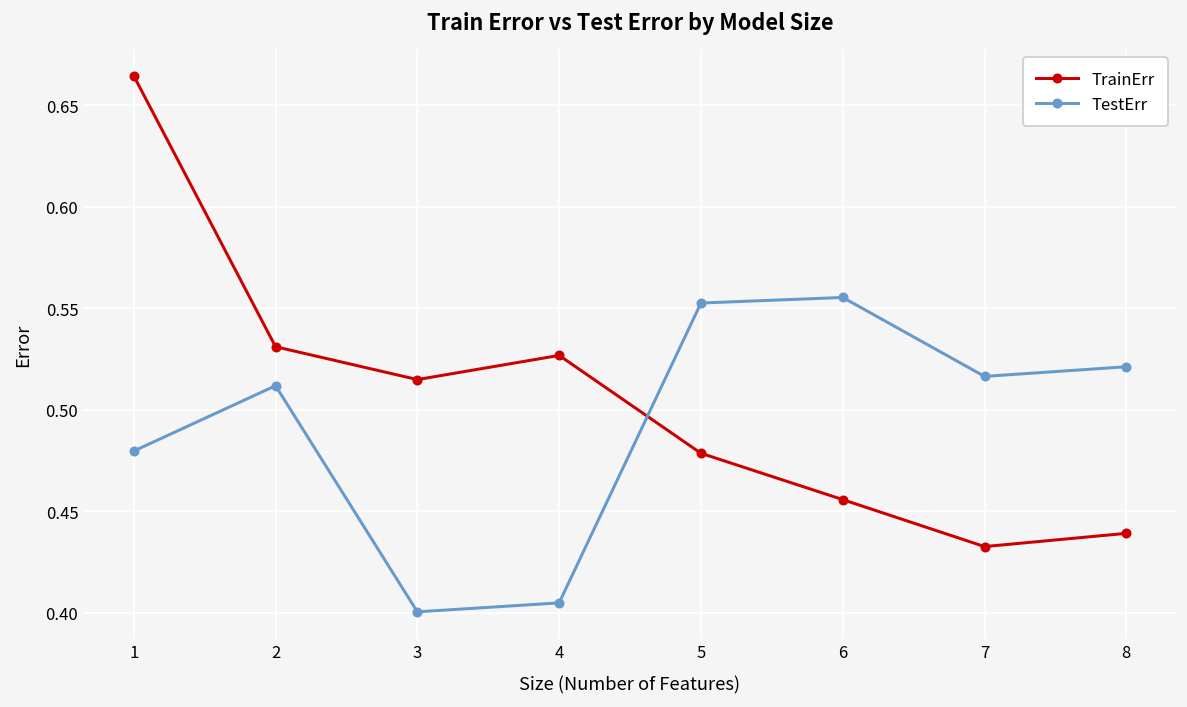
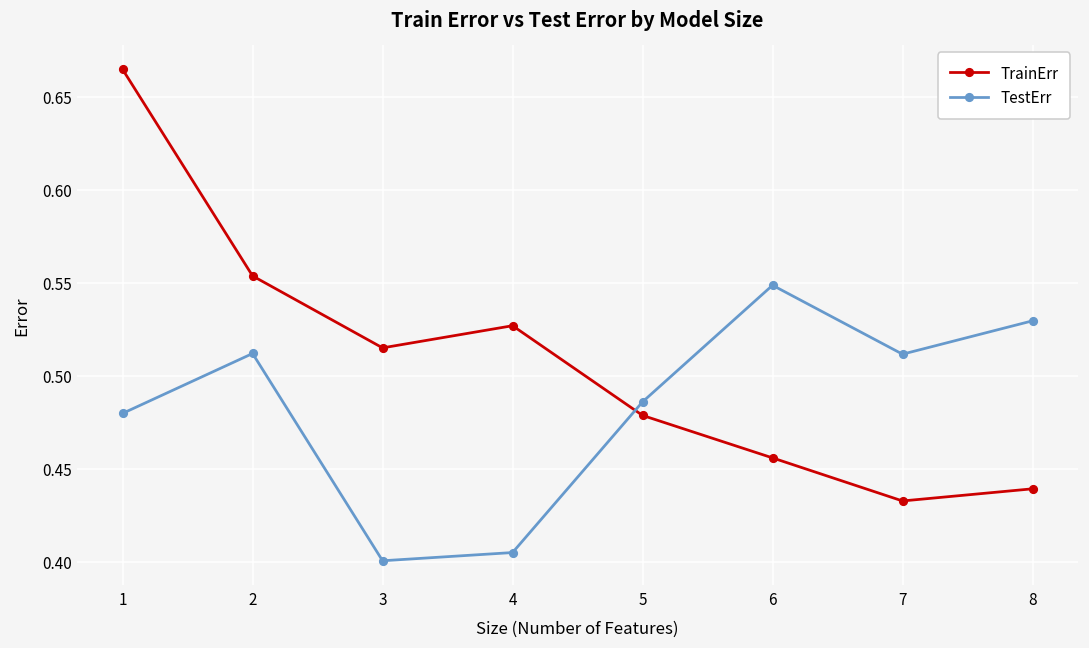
TrainErr, 2: 0.531 -> 0.554
TestErr, 5: 0.553 -> 0.486
TestErr, 6: 0.555 -> 0.549
TestErr, 7: 0.517 -> 0.512
TestErr, 8: 0.521 -> 0.529
